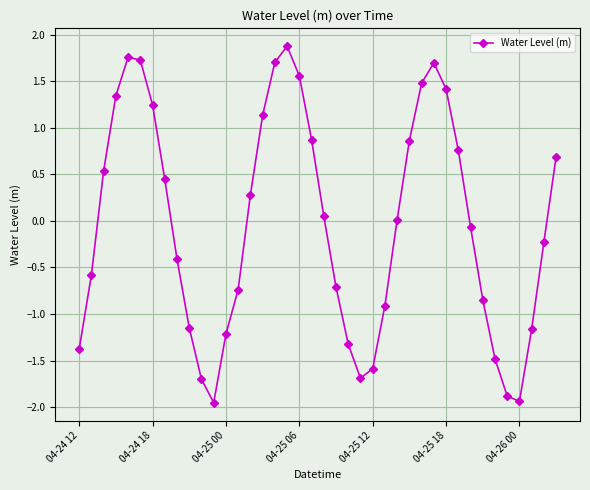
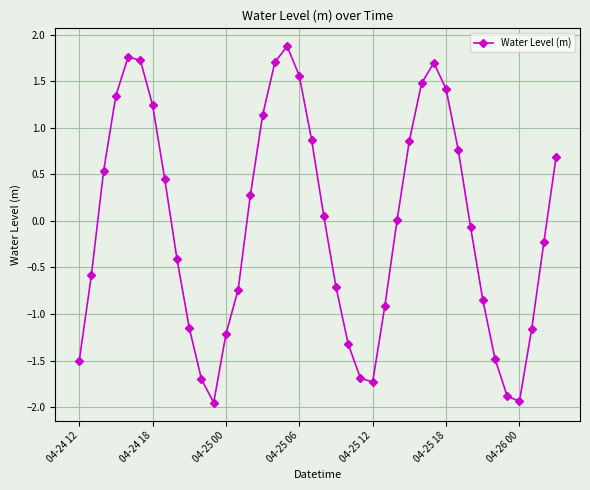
04-24 12: -1.4 -> -1.5
04-25 12: -1.6 -> -1.7
